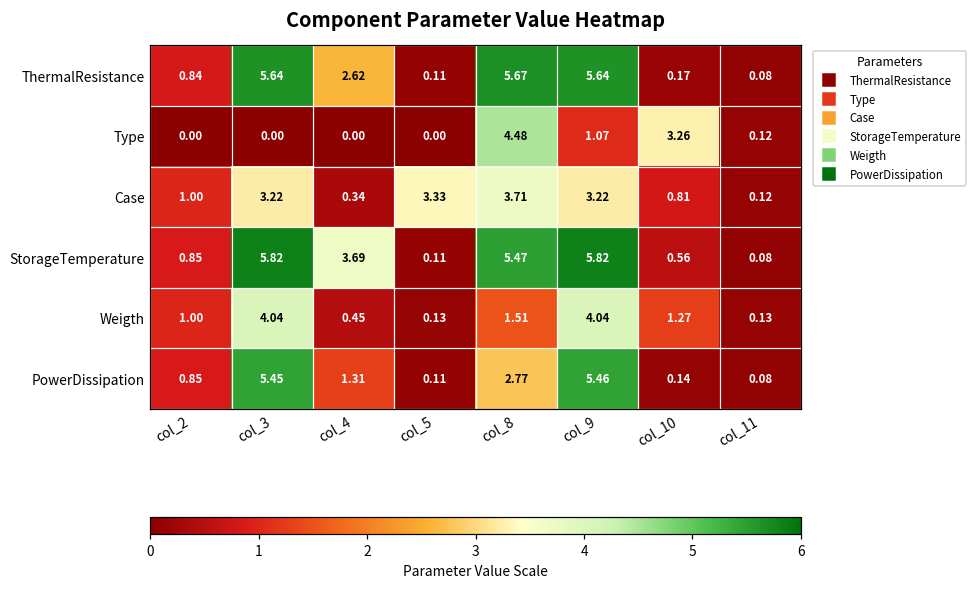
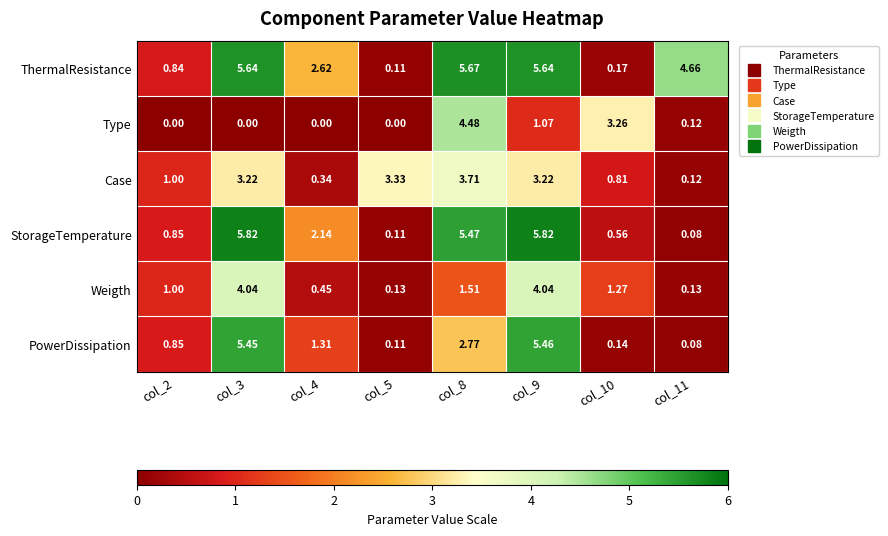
ThermalResistance, col_11: 0.08 -> 4.66
StorageTemperature, col_4: 3.69 -> 2.14
